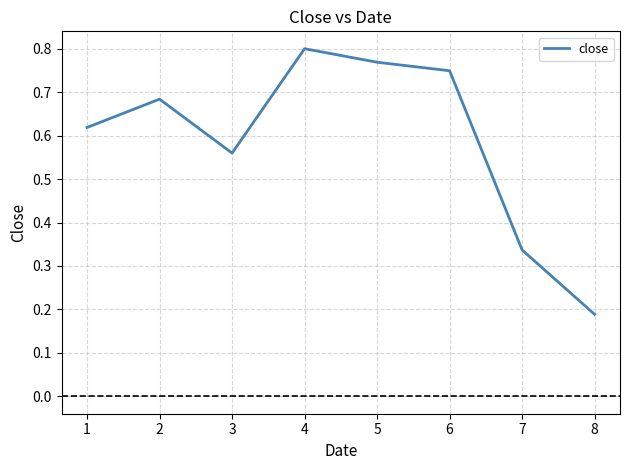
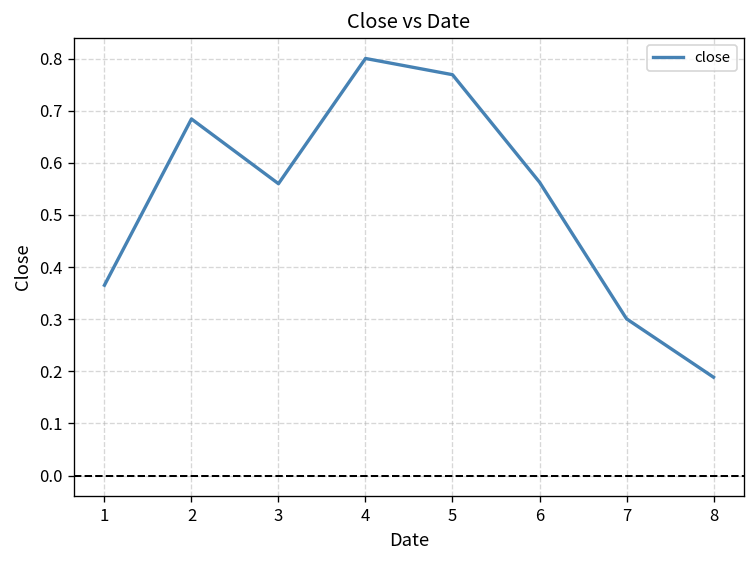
1: 0.62 -> 0.37
6: 0.75 -> 0.56
7: 0.34 -> 0.30
